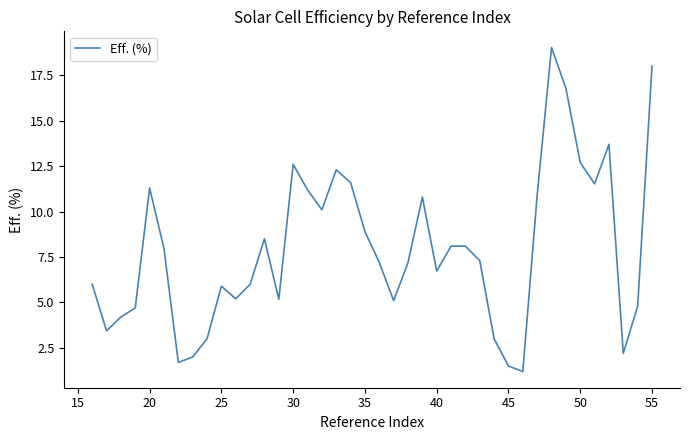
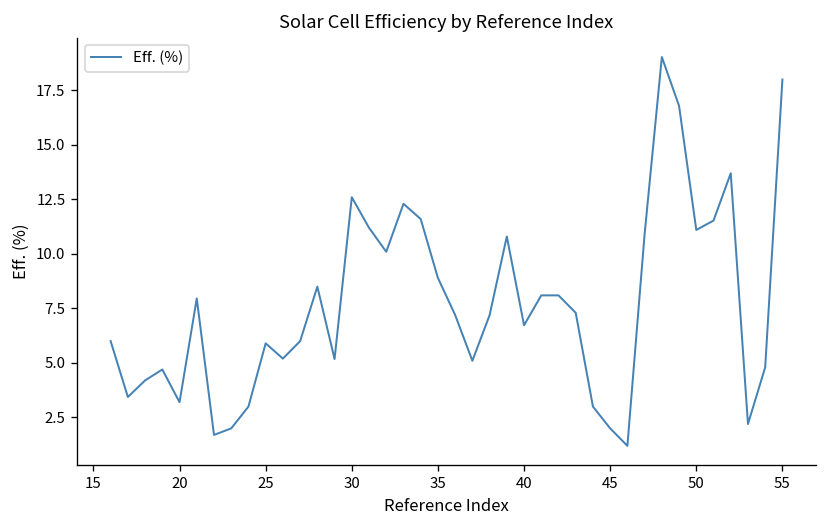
20: 11.3 -> 3.2
45: 1.5 -> 2.0
50: 12.7 -> 11.1
